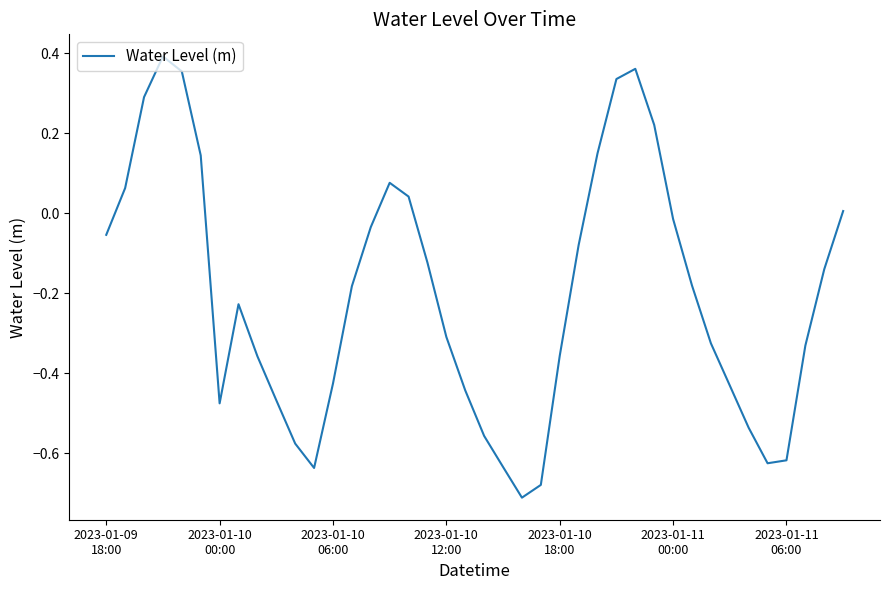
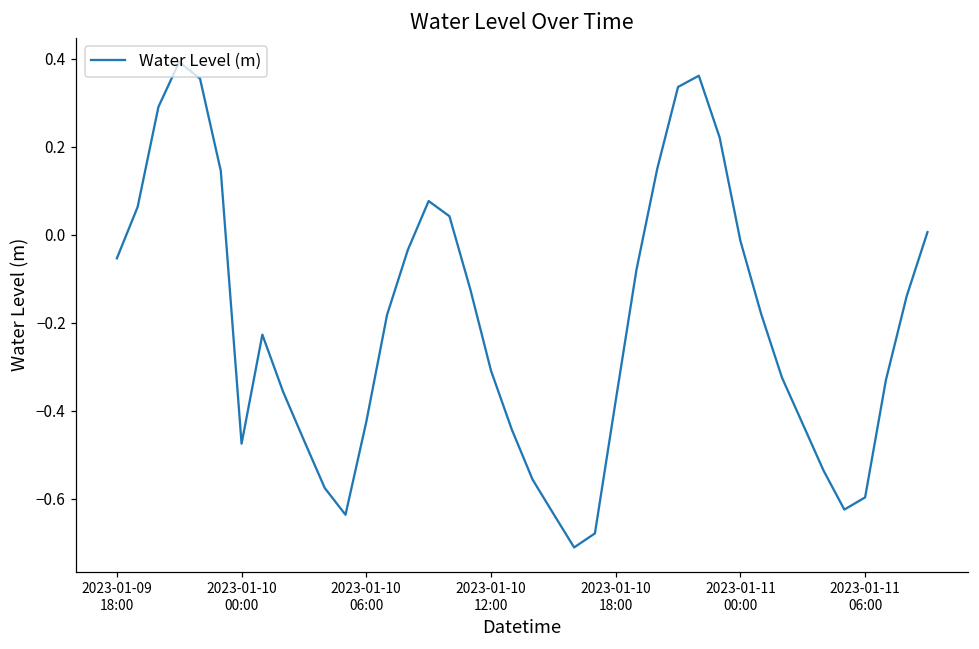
2023-01-10 18:00: -0.36 -> -0.38
2023-01-11 06:00: -0.62 -> -0.60
